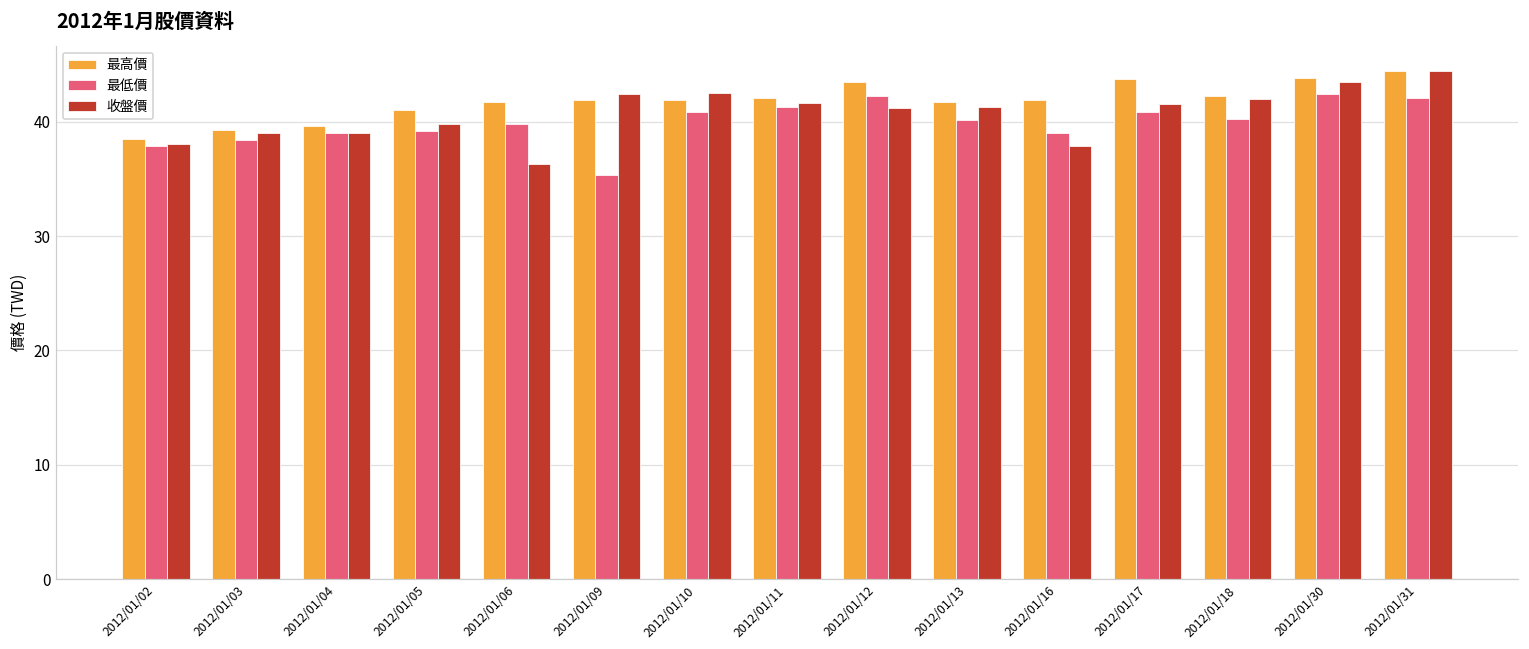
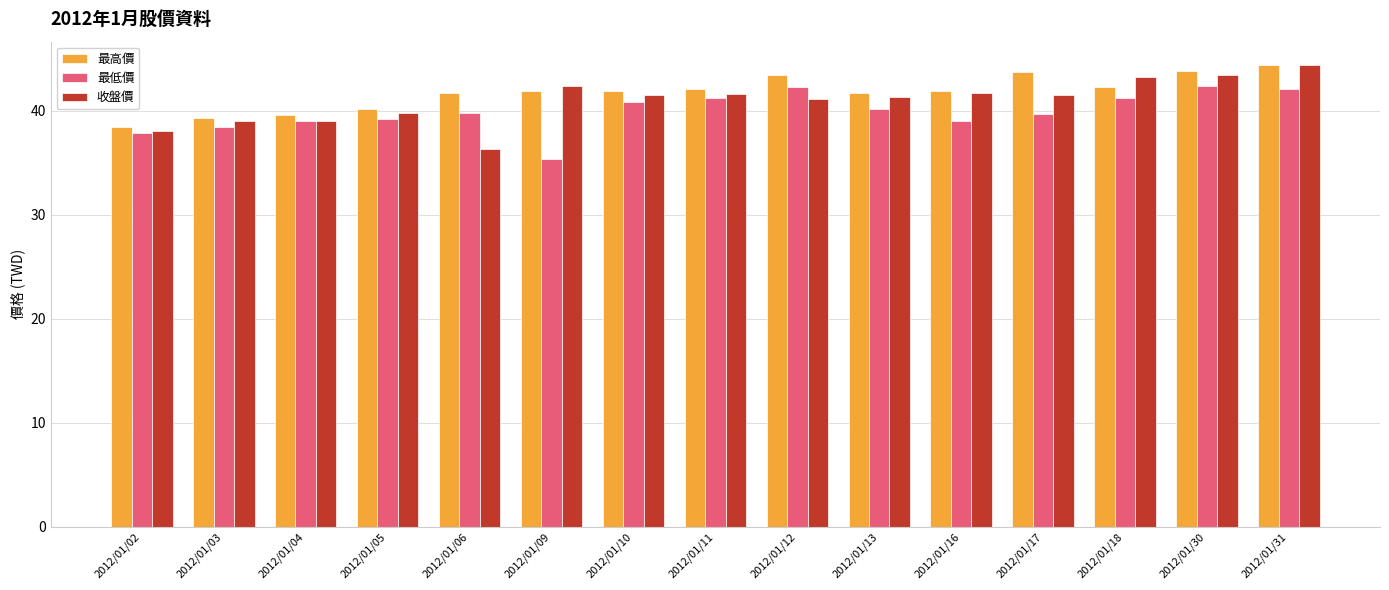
最高價, 2012/01/05: 41.0 -> 40.1
收盤價, 2012/01/10: 42.5 -> 41.5
收盤價, 2012/01/16: 37.9 -> 41.7
最低價, 2012/01/17: 40.8 -> 39.7
最低價, 2012/01/18: 40.2 -> 41.2
收盤價, 2012/01/18: 42.0 -> 43.2
